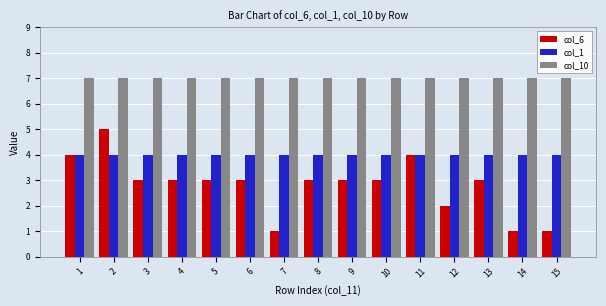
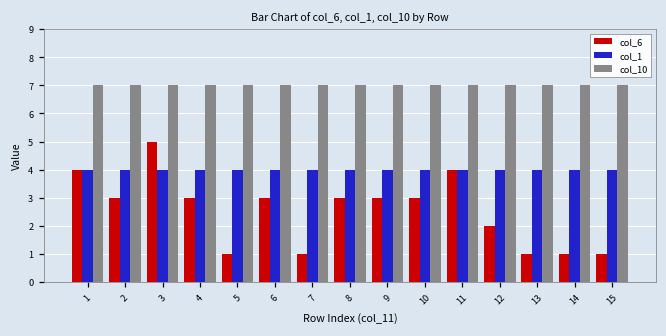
col_6, 2: 5 -> 3
col_6, 3: 3 -> 5
col_6, 5: 3 -> 1
col_6, 13: 3 -> 1
